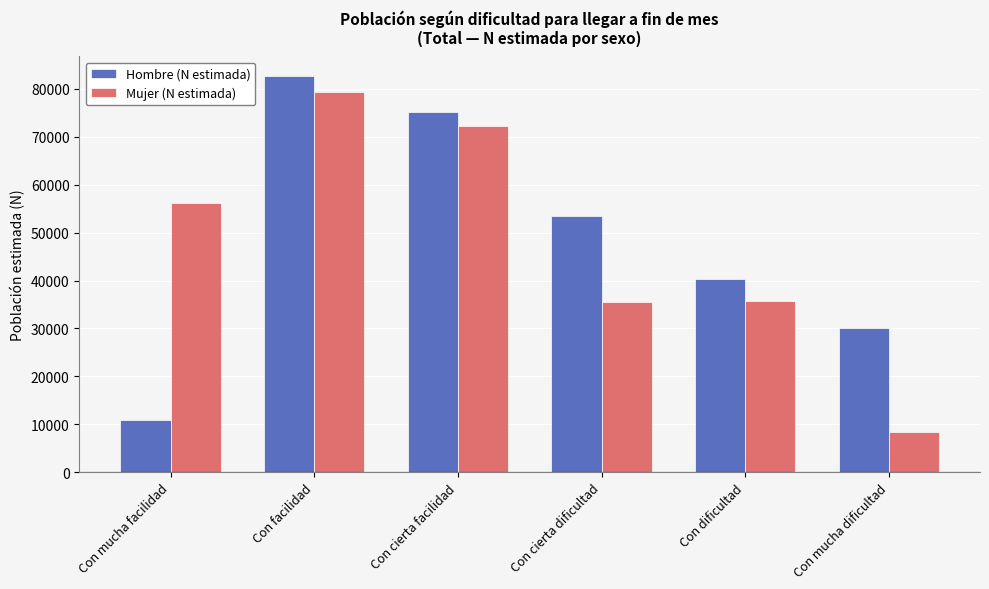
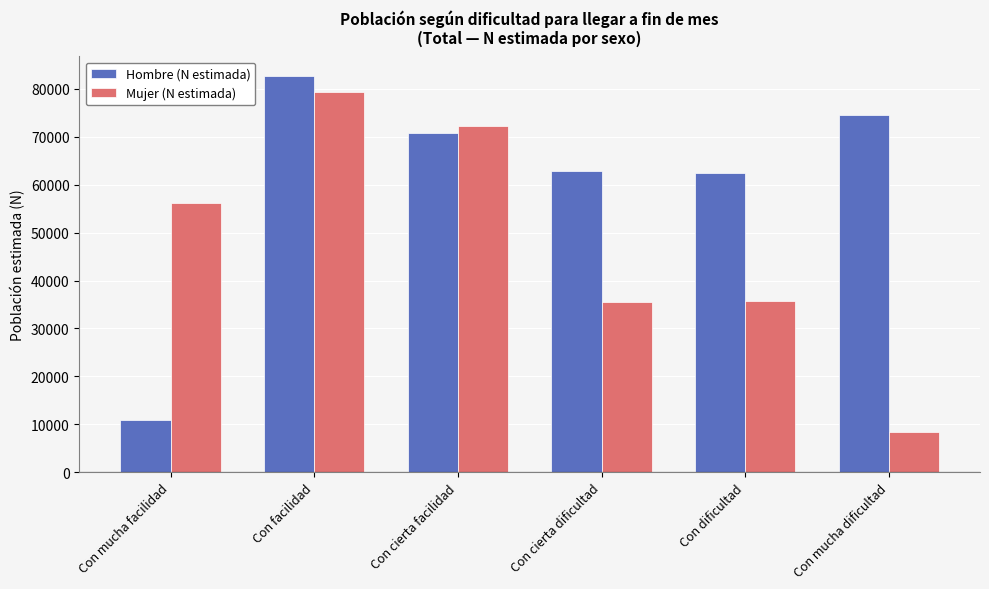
Hombre (N estimada), Con cierta facilidad: 75000 -> 71000
Hombre (N estimada), Con cierta dificultad: 53000 -> 63000
Hombre (N estimada), Con dificultad: 40000 -> 62000
Hombre (N estimada), Con mucha dificultad: 30000 -> 75000
